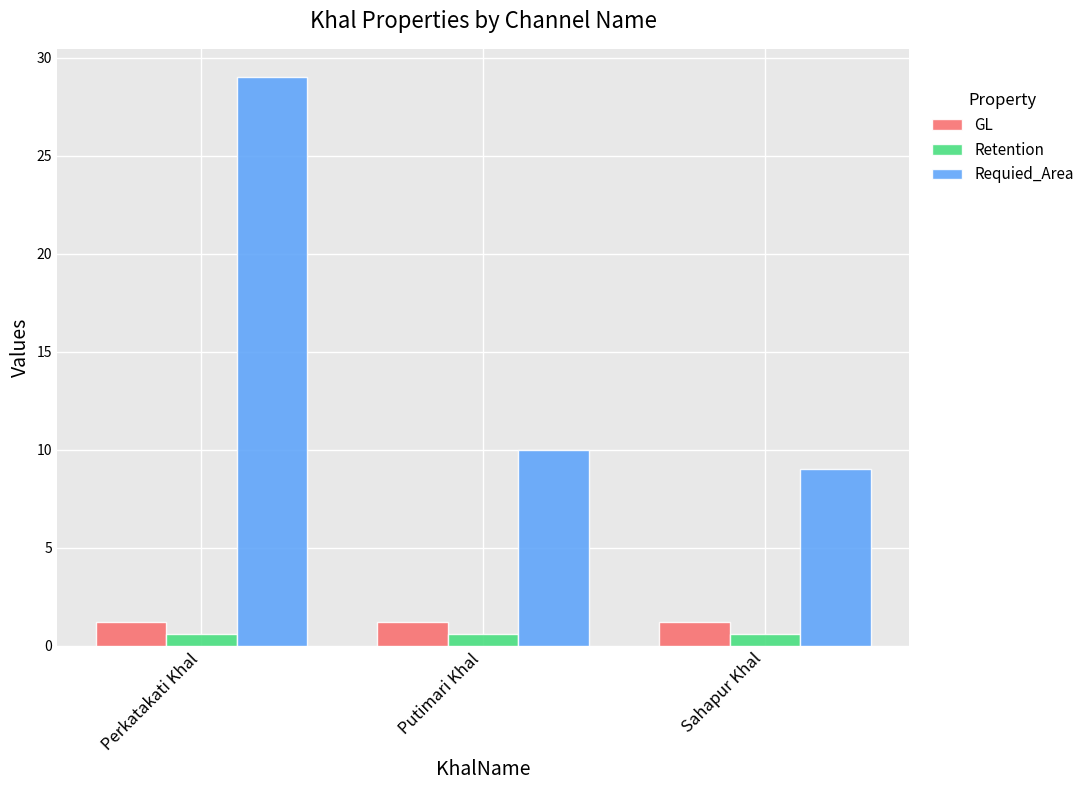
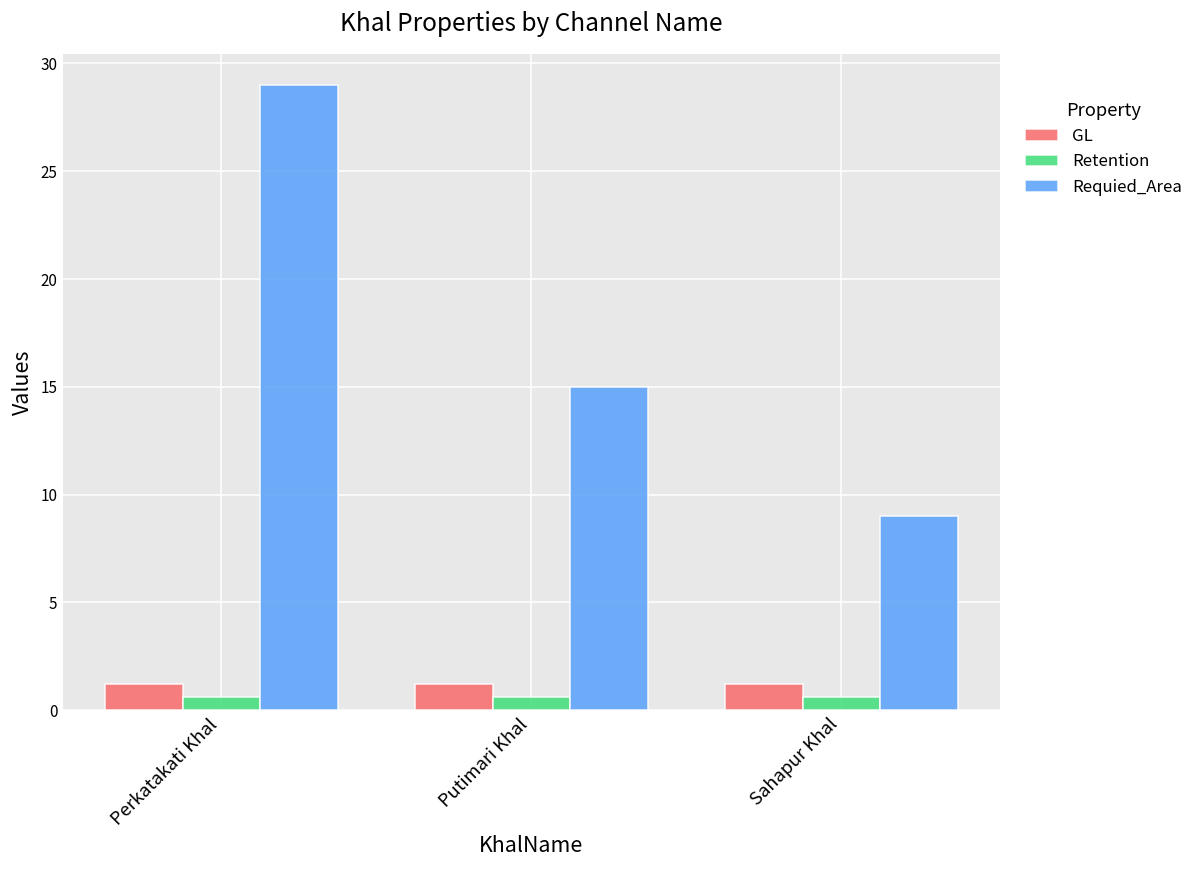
Requied_Area, Putimari Khal: 10 -> 15
